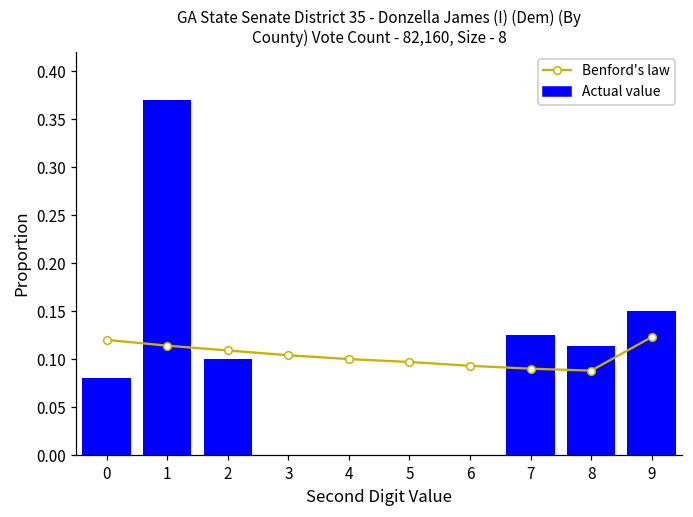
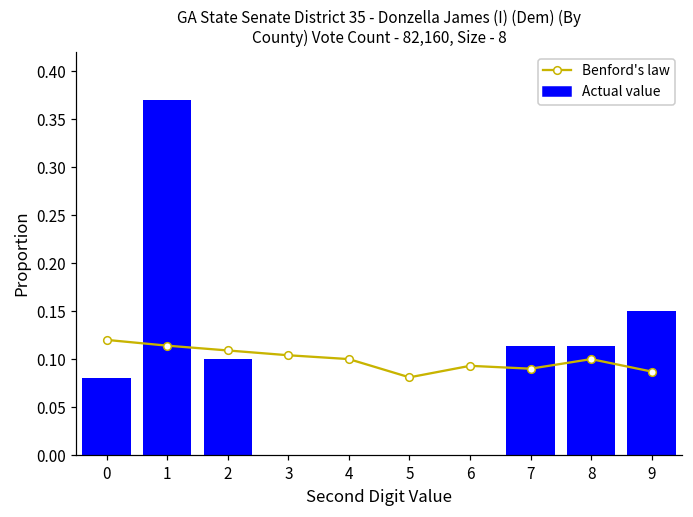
Benford's law, 5: 0.10 -> 0.08
Actual value, 7: 0.13 -> 0.11
Benford's law, 8: 0.09 -> 0.10
Benford's law, 9: 0.12 -> 0.09
